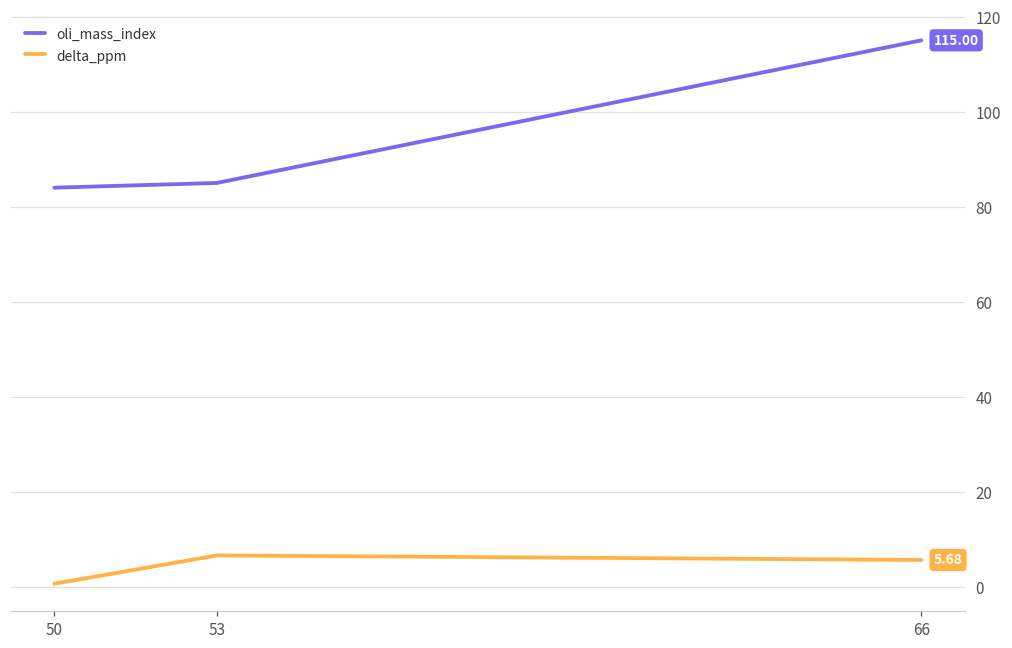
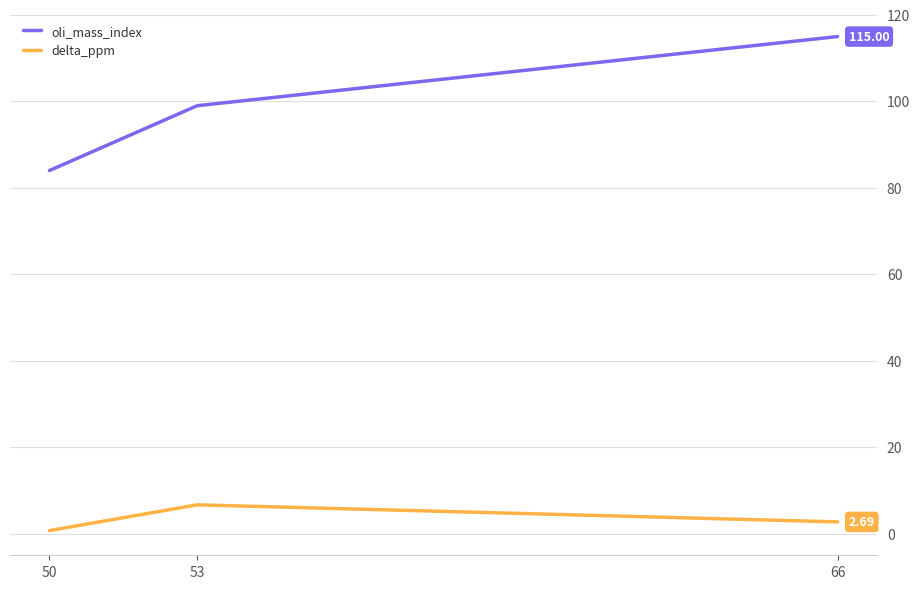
oli_mass_index, 53: 85 -> 99
delta_ppm, 66: 5.68 -> 2.69
